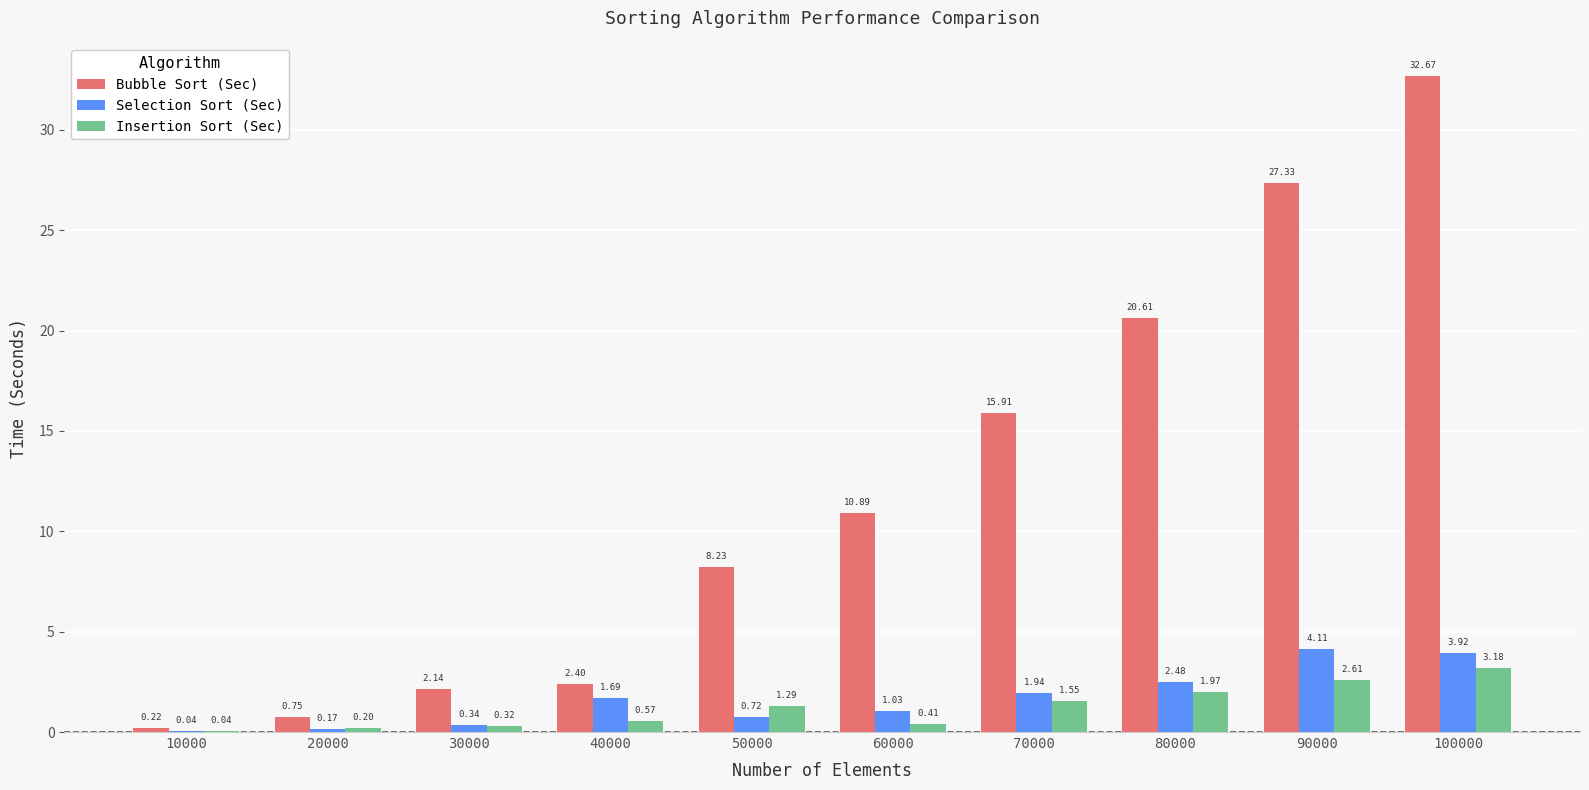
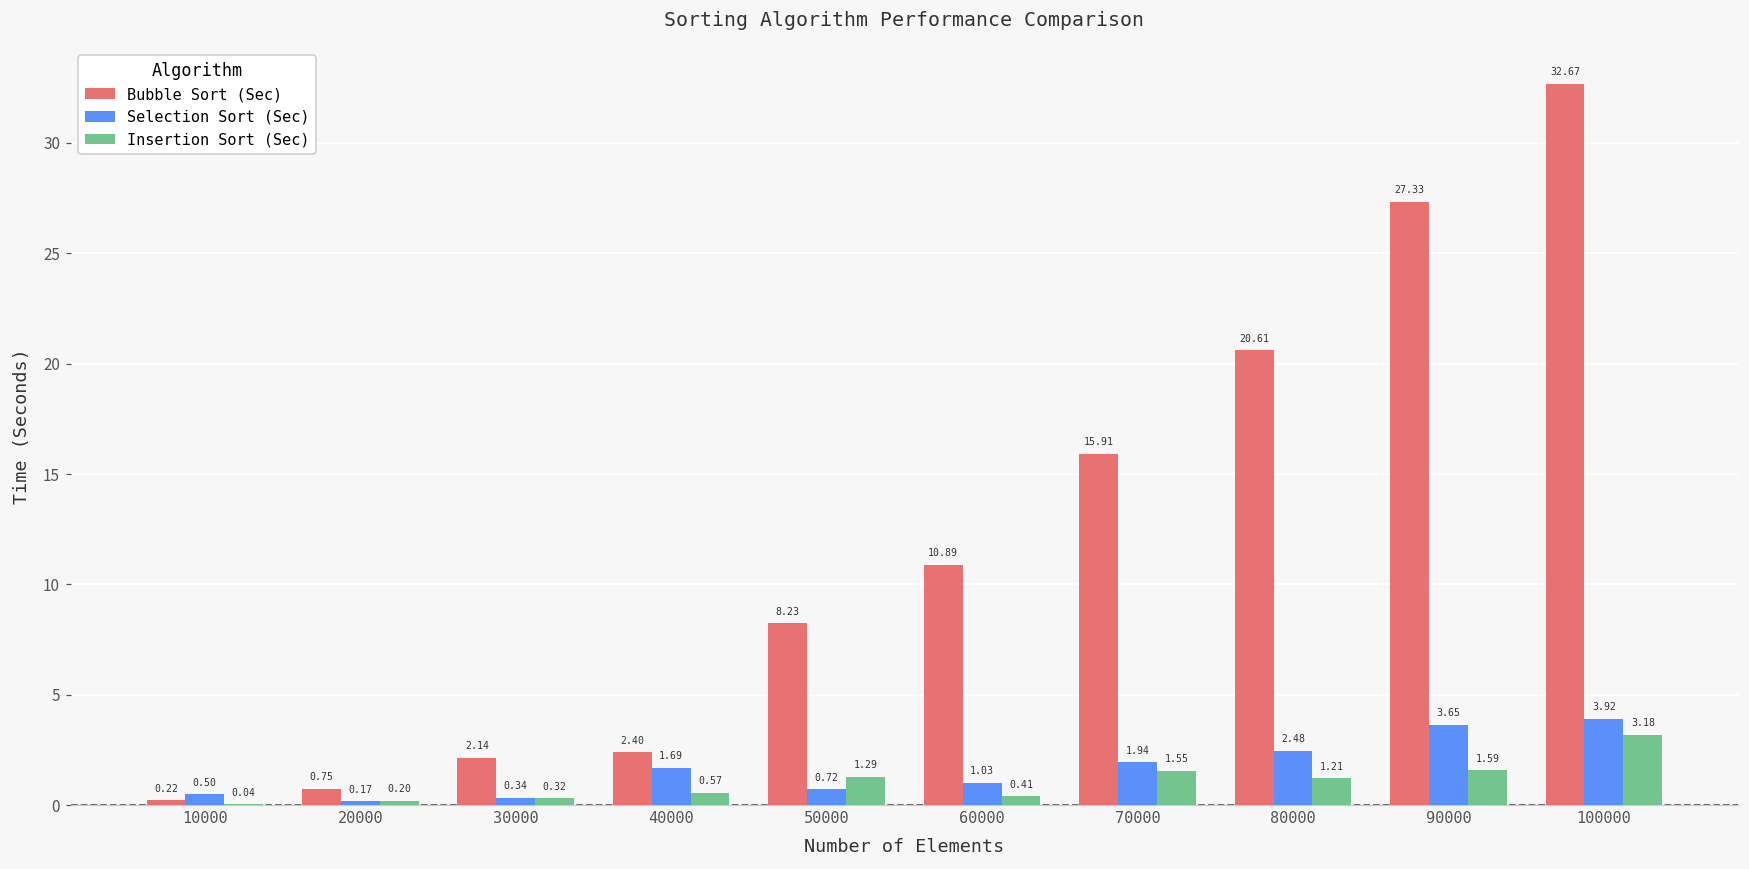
Selection Sort (Sec), 10000: 0.04 -> 0.50
Insertion Sort (Sec), 80000: 1.97 -> 1.21
Selection Sort (Sec), 90000: 4.11 -> 3.65
Insertion Sort (Sec), 90000: 2.61 -> 1.59
